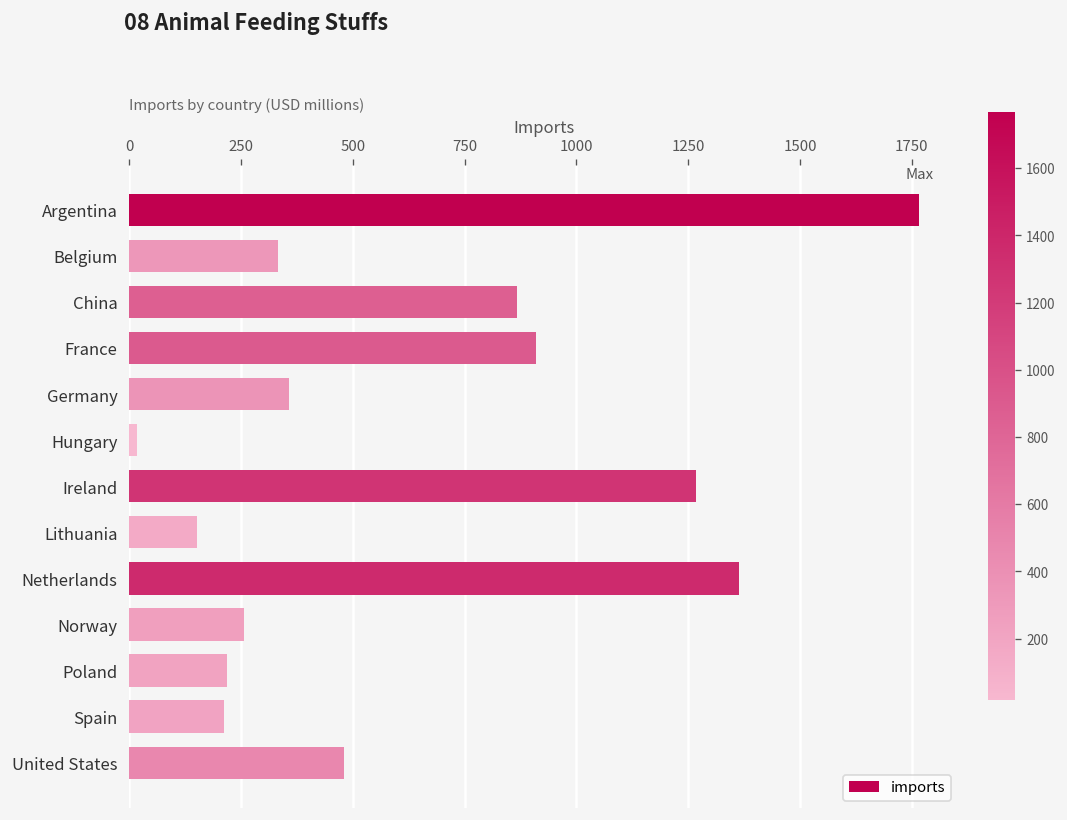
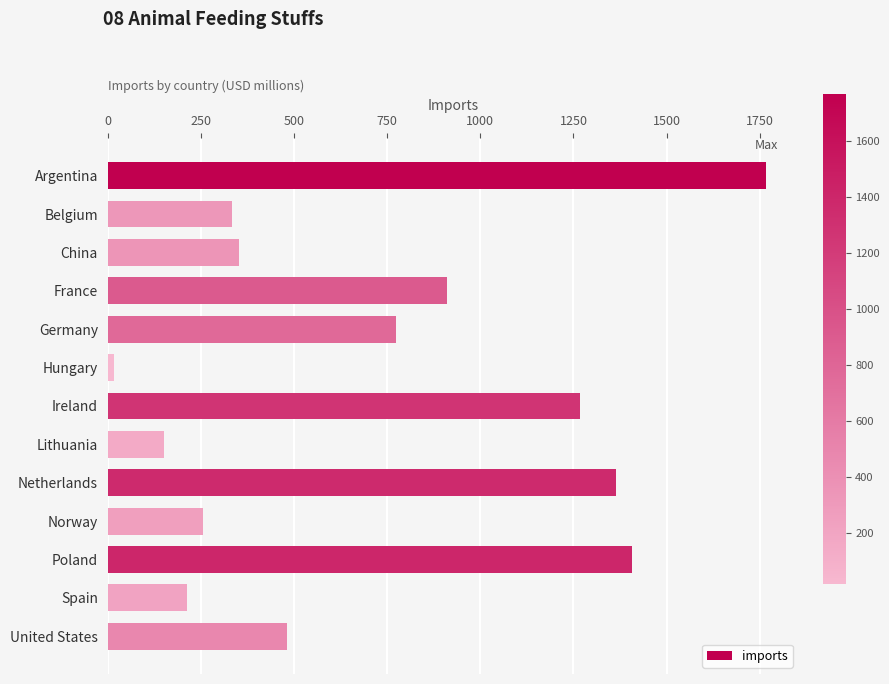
China: 870 -> 350
Germany: 360 -> 770
Poland: 220 -> 1410
